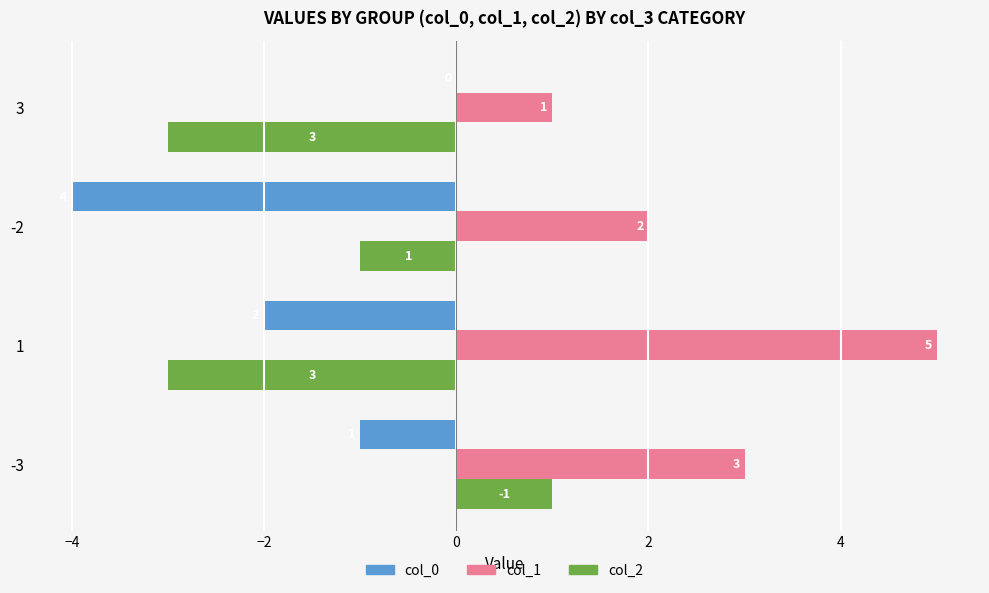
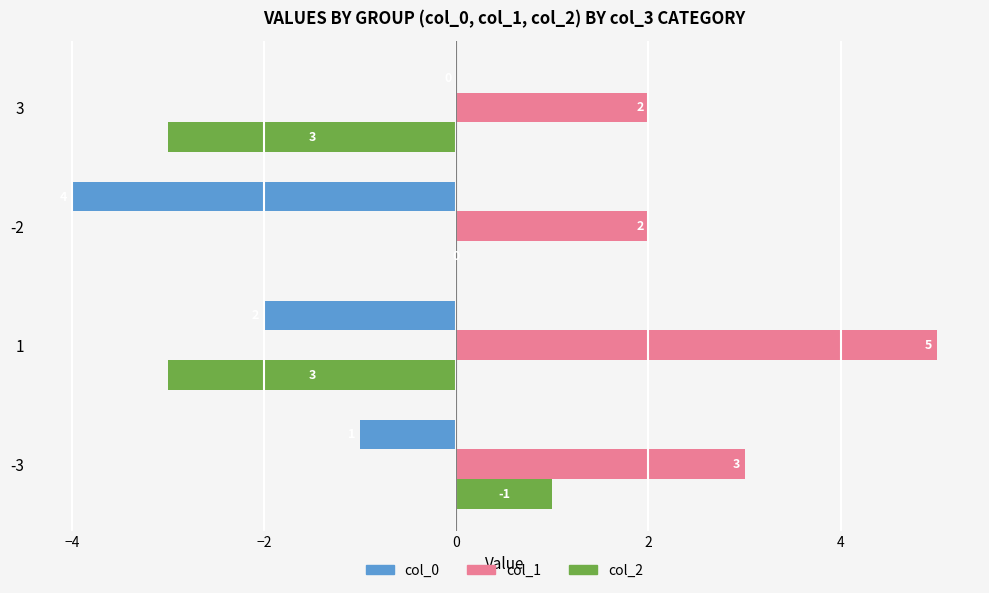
col_1, 3: 1 -> 2
col_2, -2: -1.0 -> 0.0
